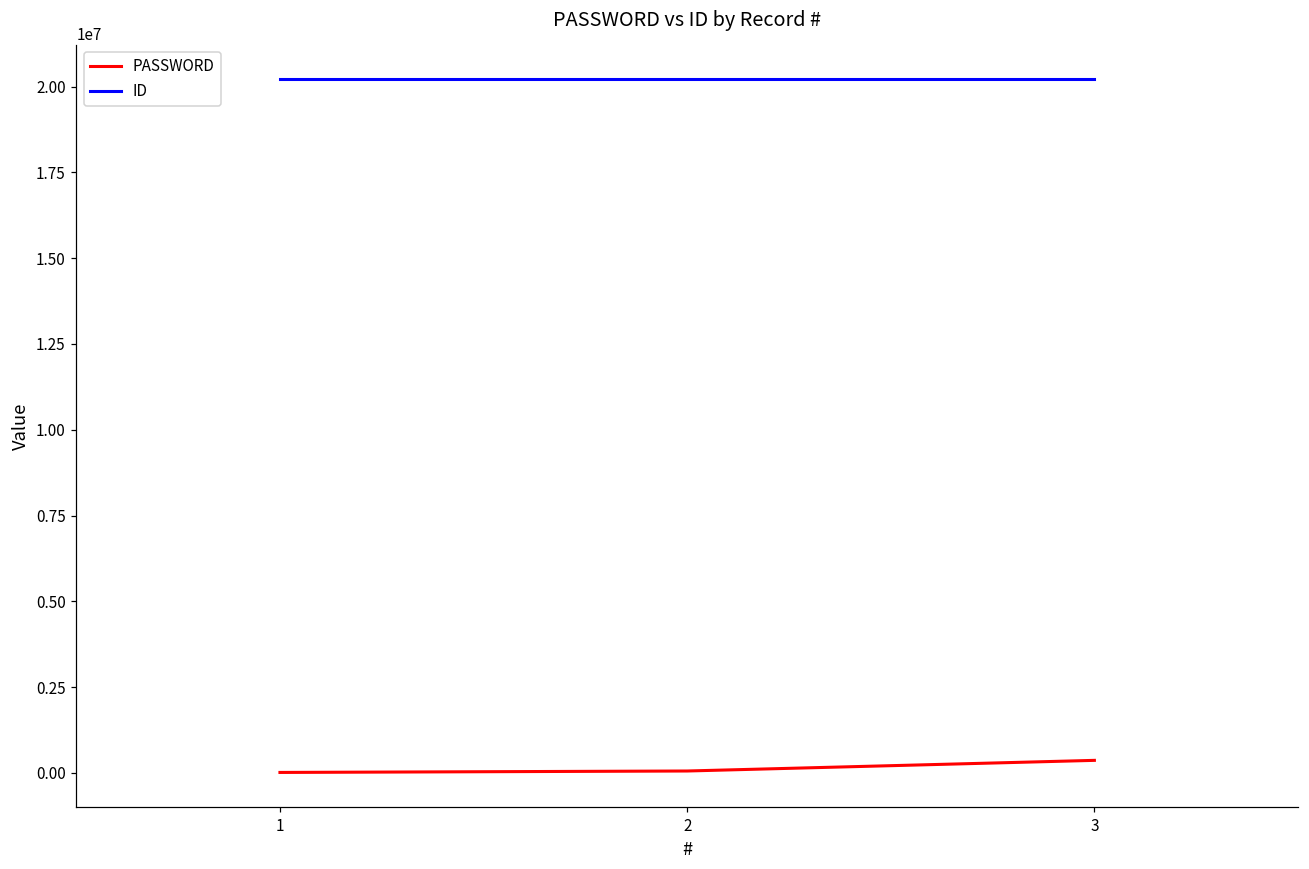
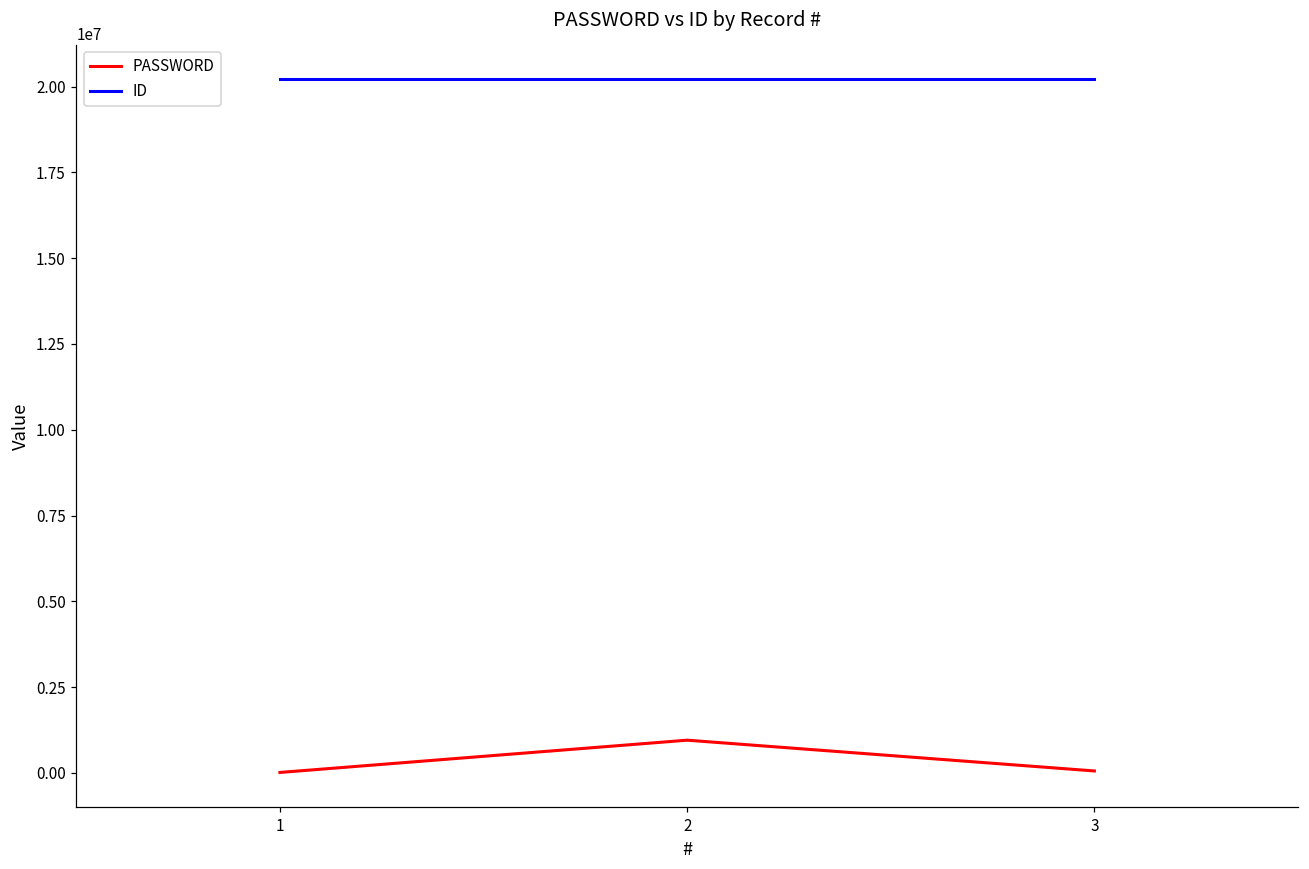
PASSWORD, 2: 100000 -> 1000000
PASSWORD, 3: 400000 -> 100000
